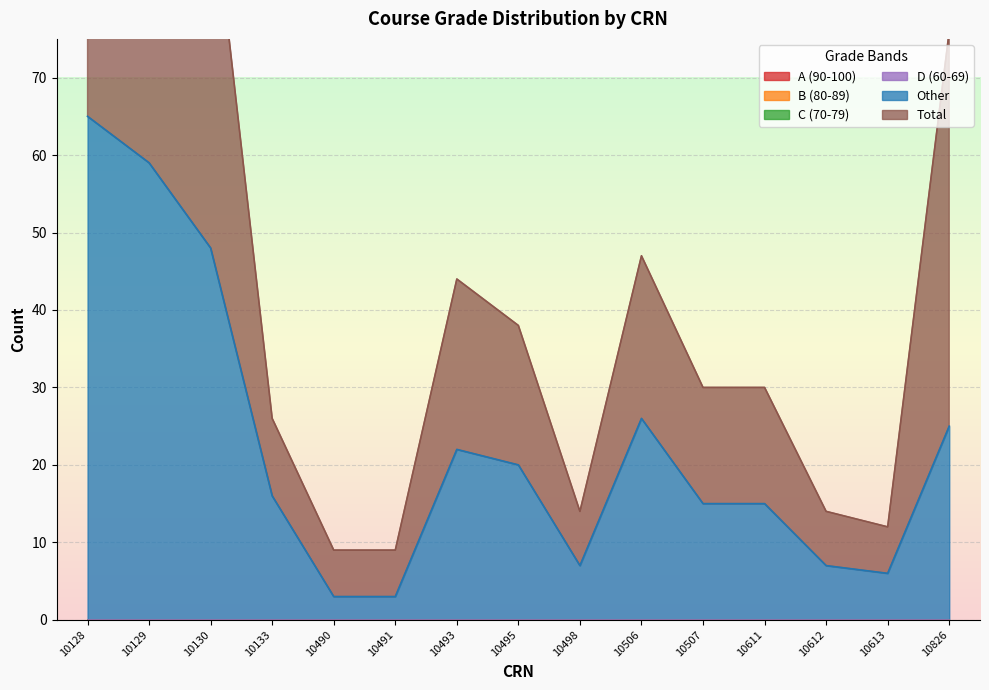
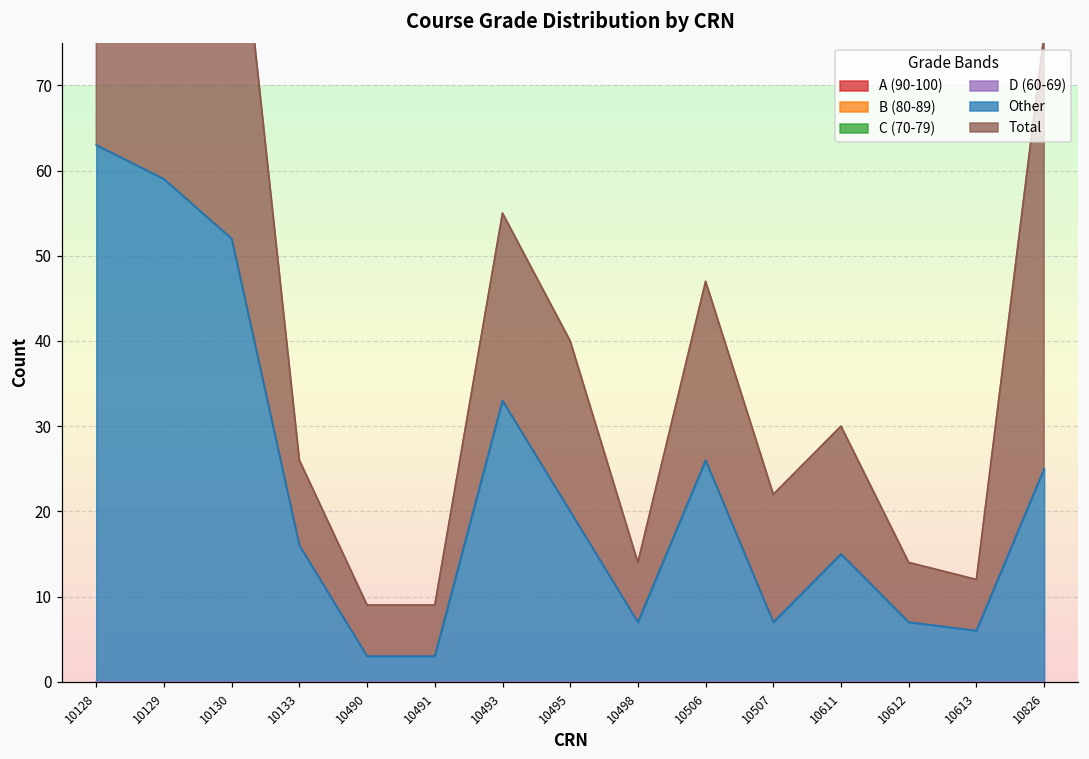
Other, 10128: 65 -> 63
Other, 10130: 48 -> 52
Other, 10493: 22 -> 33
Total, 10495: 18 -> 20
Other, 10507: 15 -> 7
